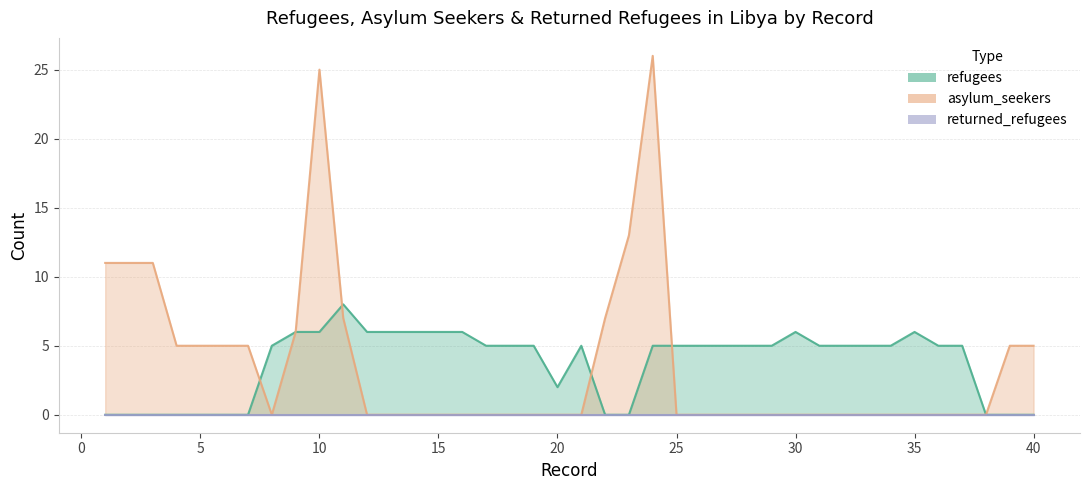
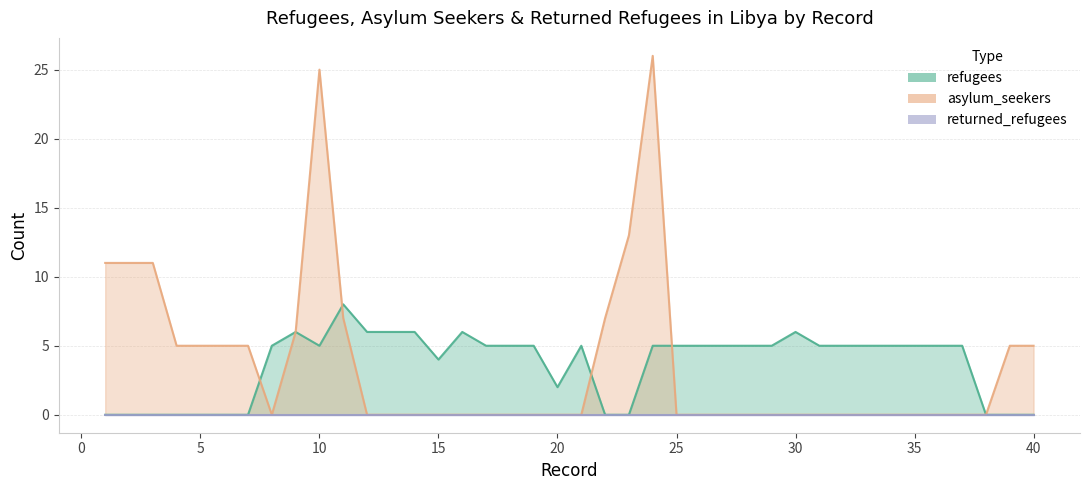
refugees, 10: 6 -> 5
refugees, 15: 6 -> 4
refugees, 35: 6 -> 5
